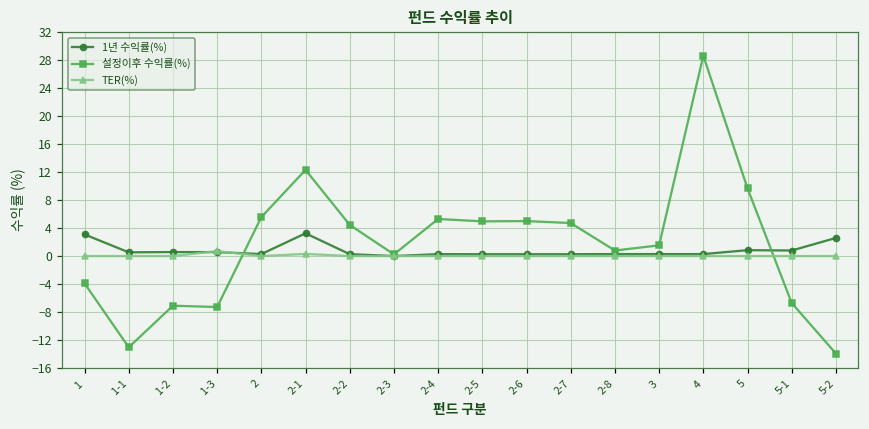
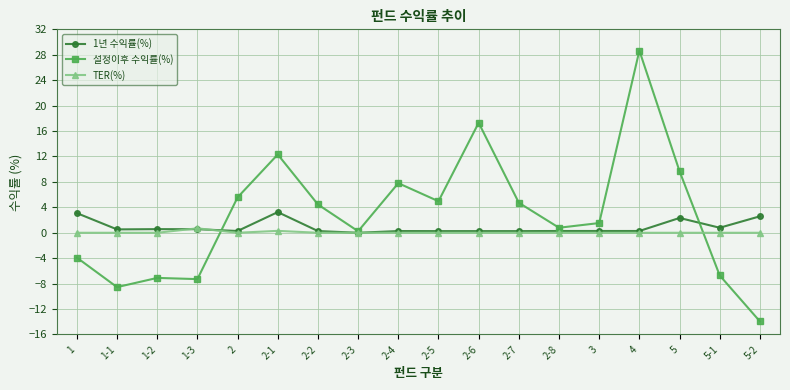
설정이후 수익률(%), 1-1: -13 -> -9
설정이후 수익률(%), 2-4: 5 -> 8
설정이후 수익률(%), 2-6: 5 -> 17
1년 수익률(%), 5: 1 -> 2
